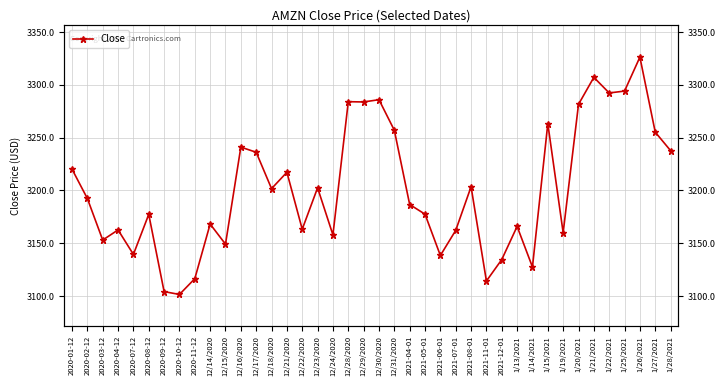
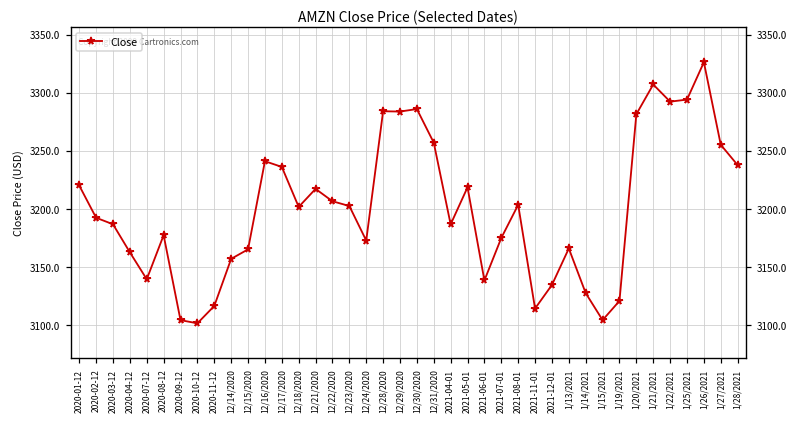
2020-03-12: 3153 -> 3187
12/14/2020: 3168 -> 3157
12/15/2020: 3149 -> 3165
12/22/2020: 3163 -> 3207
12/24/2020: 3158 -> 3173
2021-05-01: 3177 -> 3219
2021-07-01: 3162 -> 3175
1/15/2021: 3263 -> 3104
1/19/2021: 3160 -> 3121
